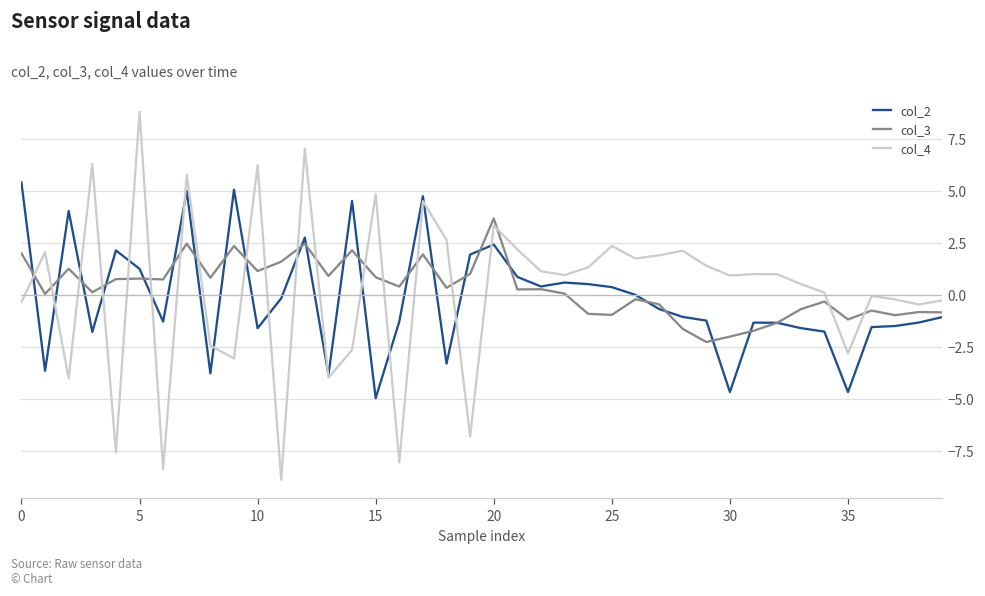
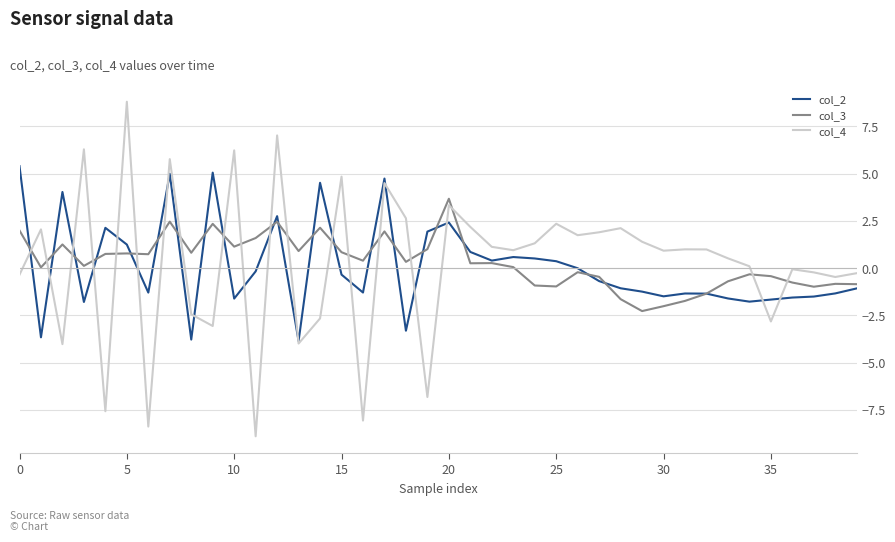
col_2, 15: -5.0 -> -0.3
col_2, 30: -4.7 -> -1.5
col_2, 35: -4.7 -> -1.7
col_3, 35: -1.2 -> -0.4
